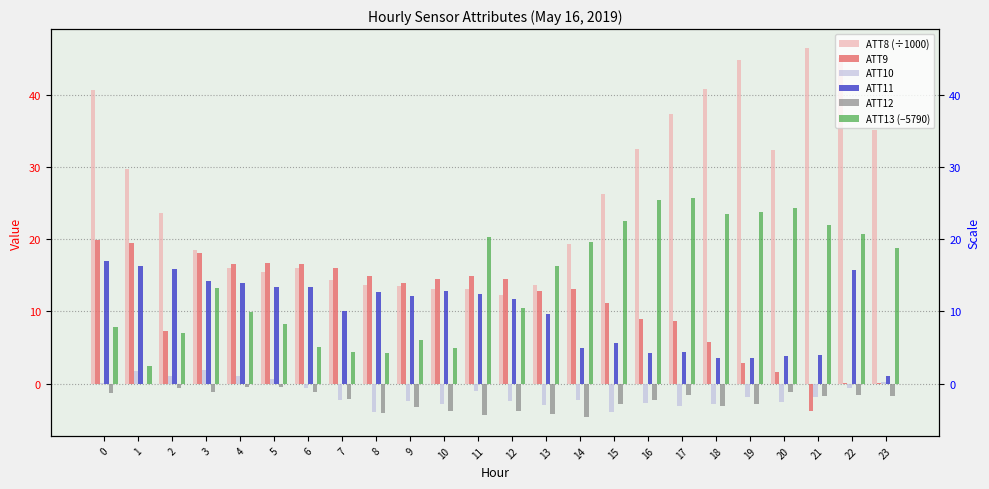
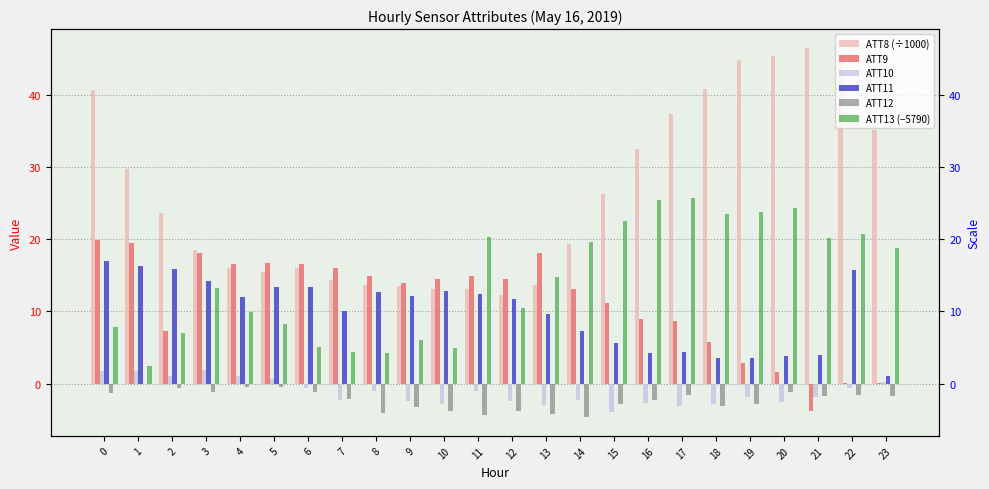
ATT10, 0: 0 -> 2
ATT11, 4: 14 -> 12
ATT10, 8: -4 -> -1
ATT9, 13: 13 -> 18
ATT13 (−5790), 13: 16 -> 15
ATT11, 14: 5 -> 7
ATT8 (÷1000), 20: 32 -> 45
ATT13 (−5790), 21: 22 -> 20
